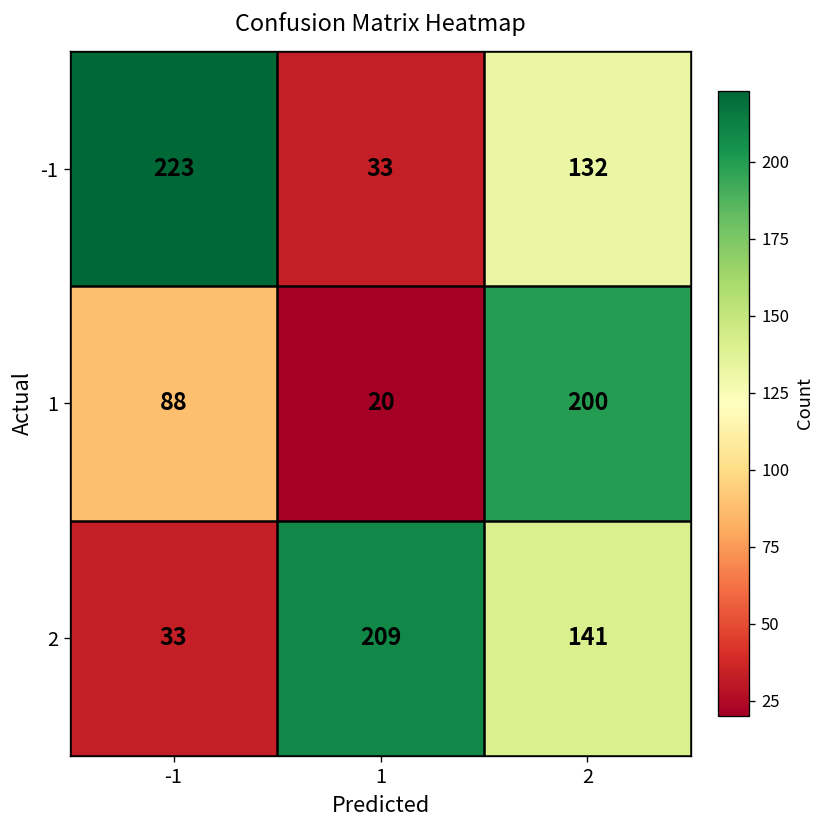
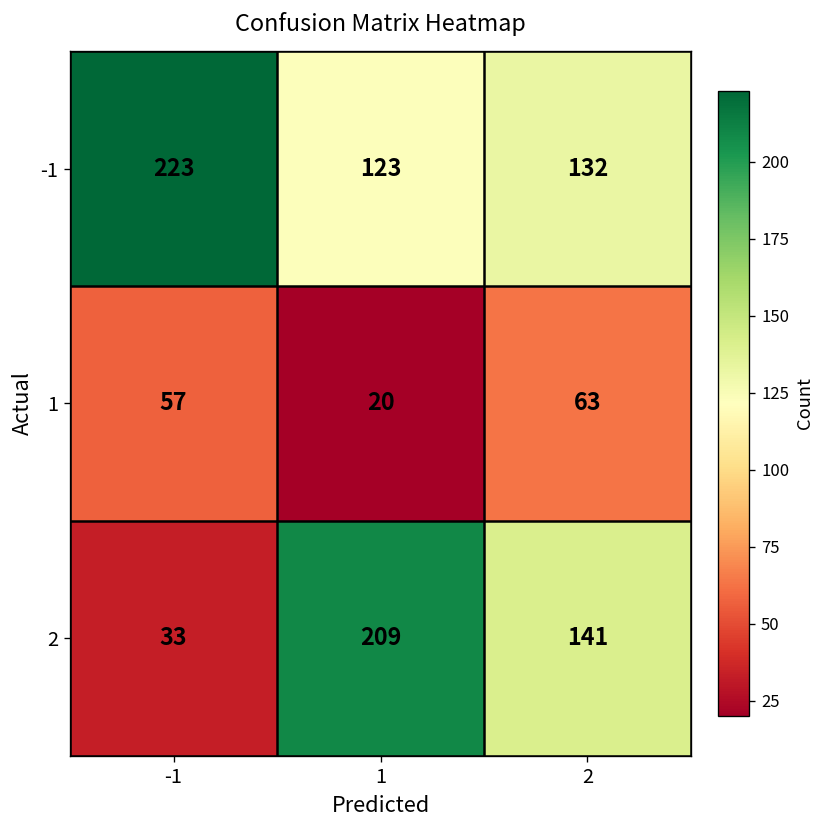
-1, 1: 33 -> 123
1, -1: 88 -> 57
1, 2: 200 -> 63
